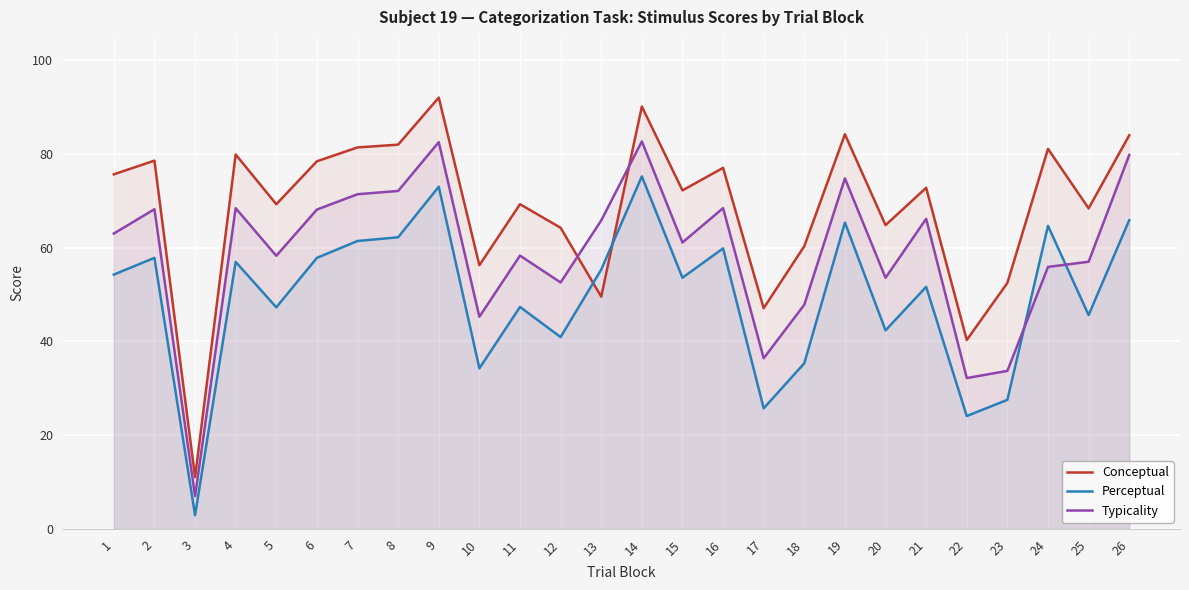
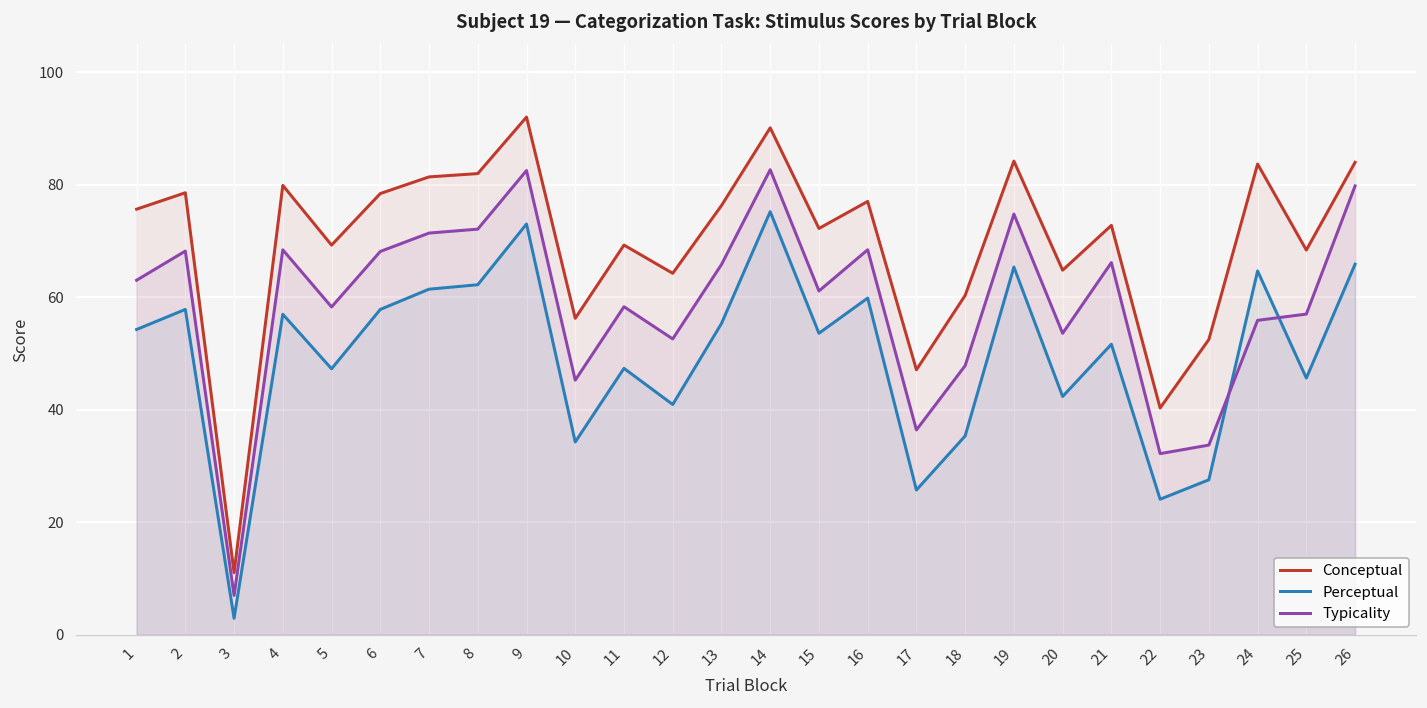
Conceptual, 13: 50 -> 76
Conceptual, 24: 81 -> 84
